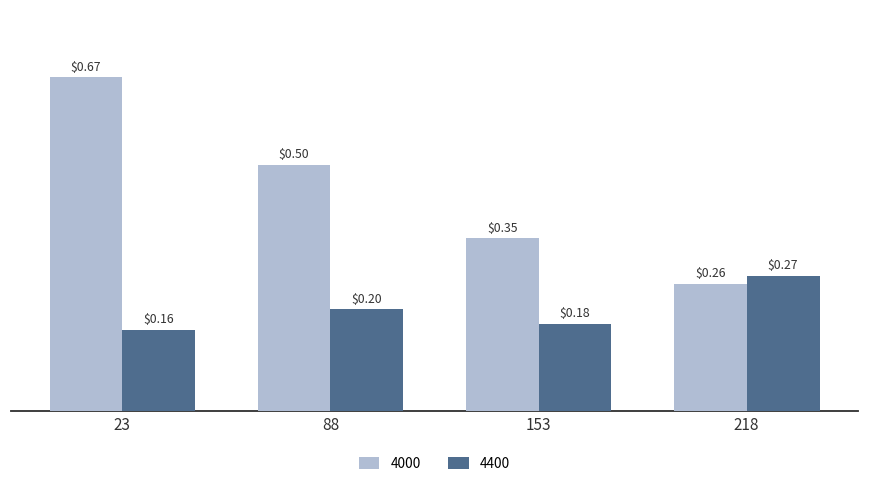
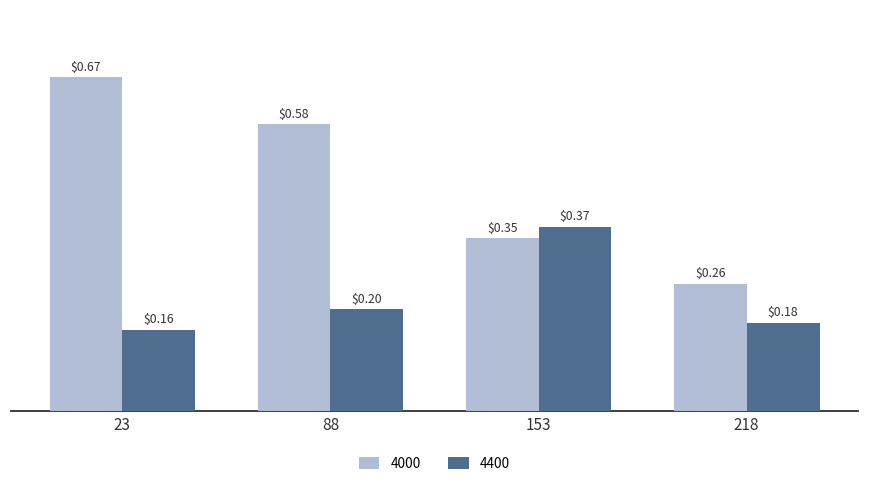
4000, 88: $0.50 -> $0.58
4400, 153: $0.18 -> $0.37
4400, 218: $0.27 -> $0.18
